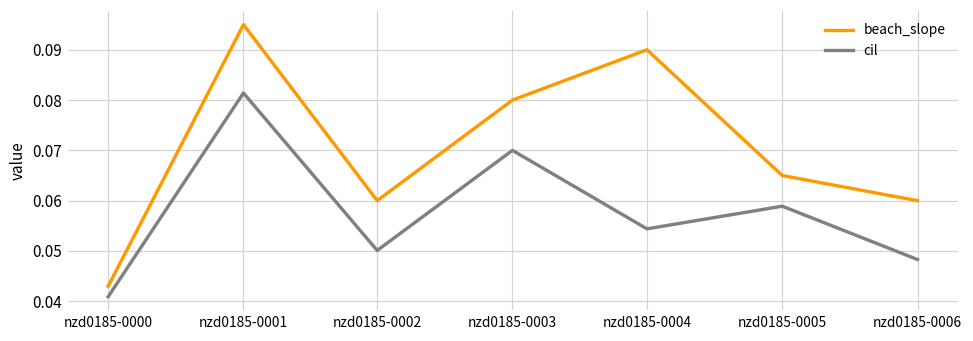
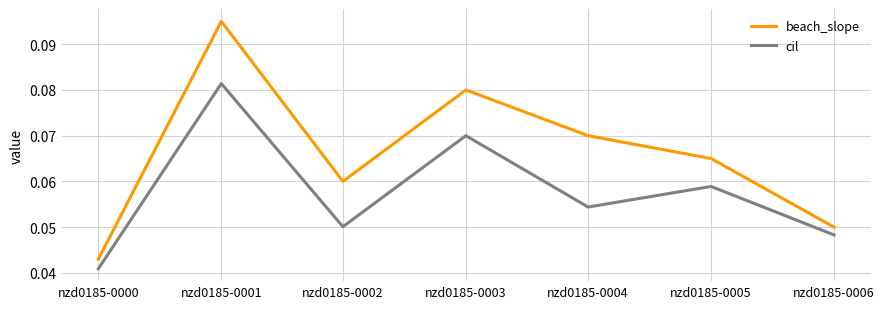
beach_slope, nzd0185-0004: 0.09 -> 0.07
beach_slope, nzd0185-0006: 0.06 -> 0.05
